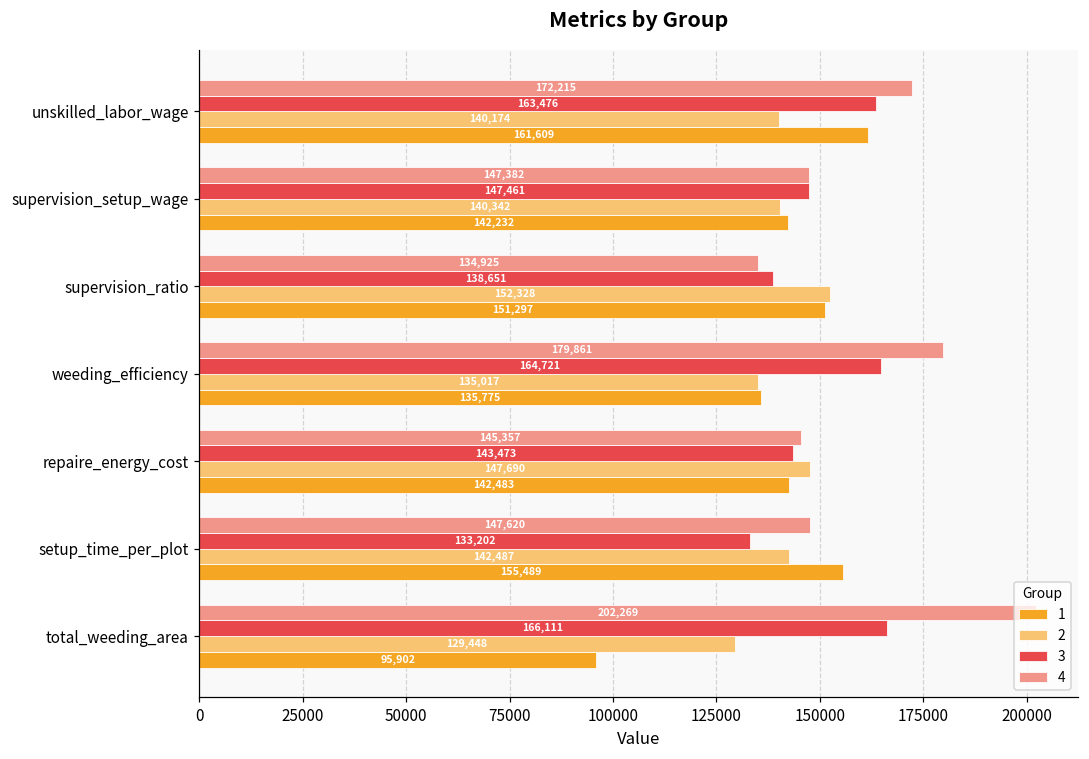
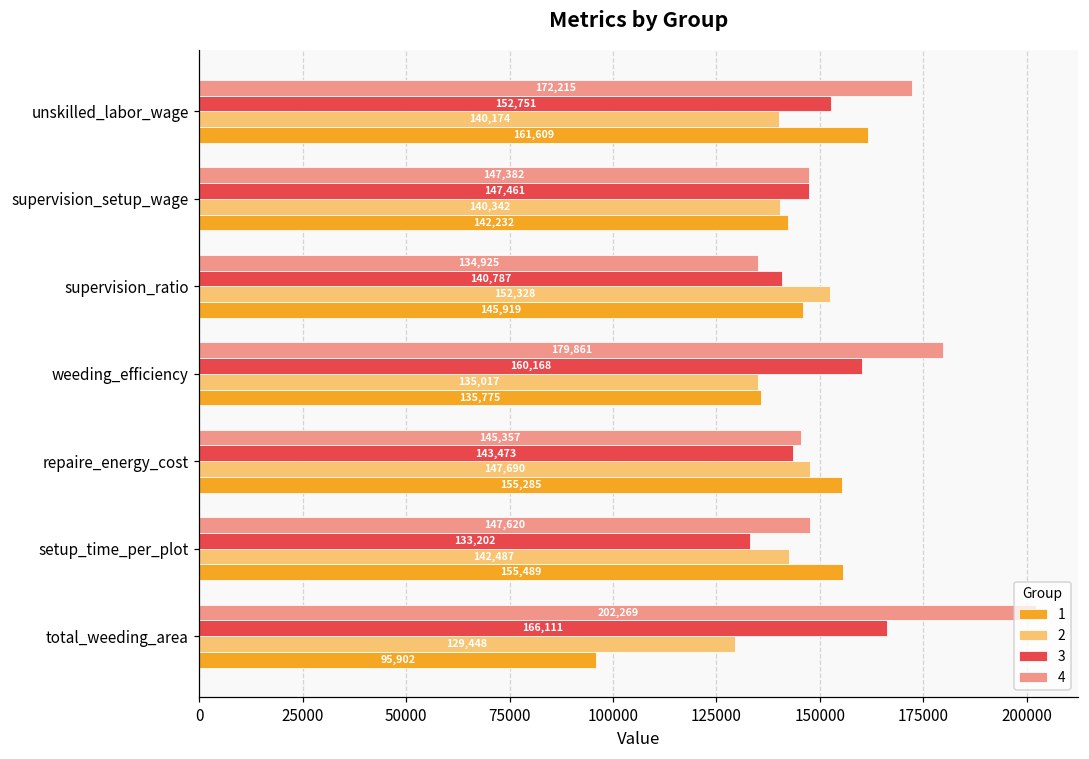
3, unskilled_labor_wage: 163,476 -> 152,751
3, supervision_ratio: 138,651 -> 140,787
1, supervision_ratio: 151,297 -> 145,919
3, weeding_efficiency: 164,721 -> 160,168
1, repaire_energy_cost: 142,483 -> 155,285
